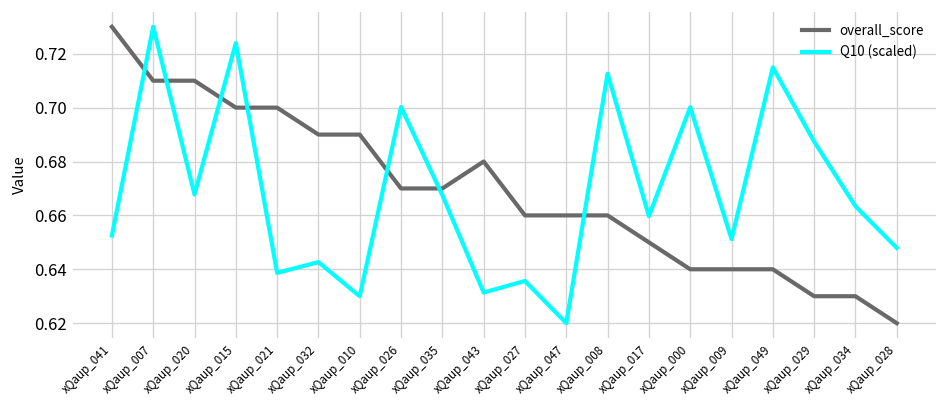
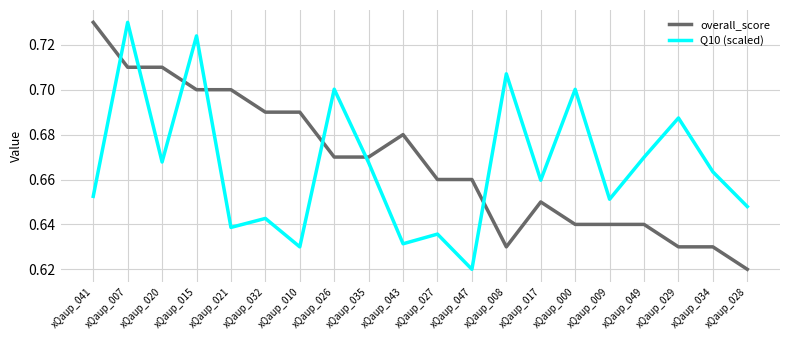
overall_score, xQaup_008: 0.66 -> 0.63
Q10 (scaled), xQaup_008: 0.713 -> 0.707
Q10 (scaled), xQaup_049: 0.715 -> 0.670
